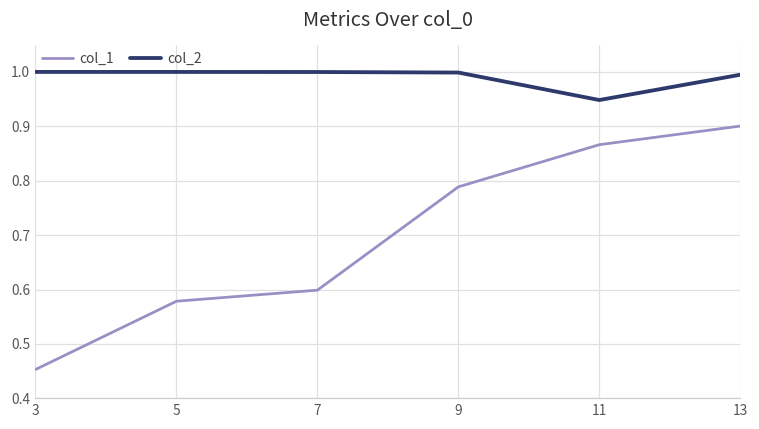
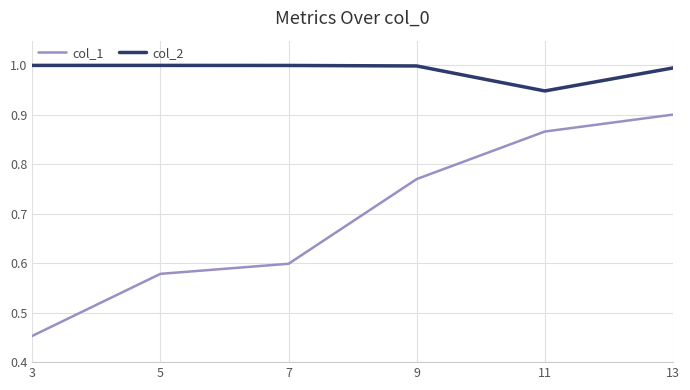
col_1, 9: 0.79 -> 0.77
